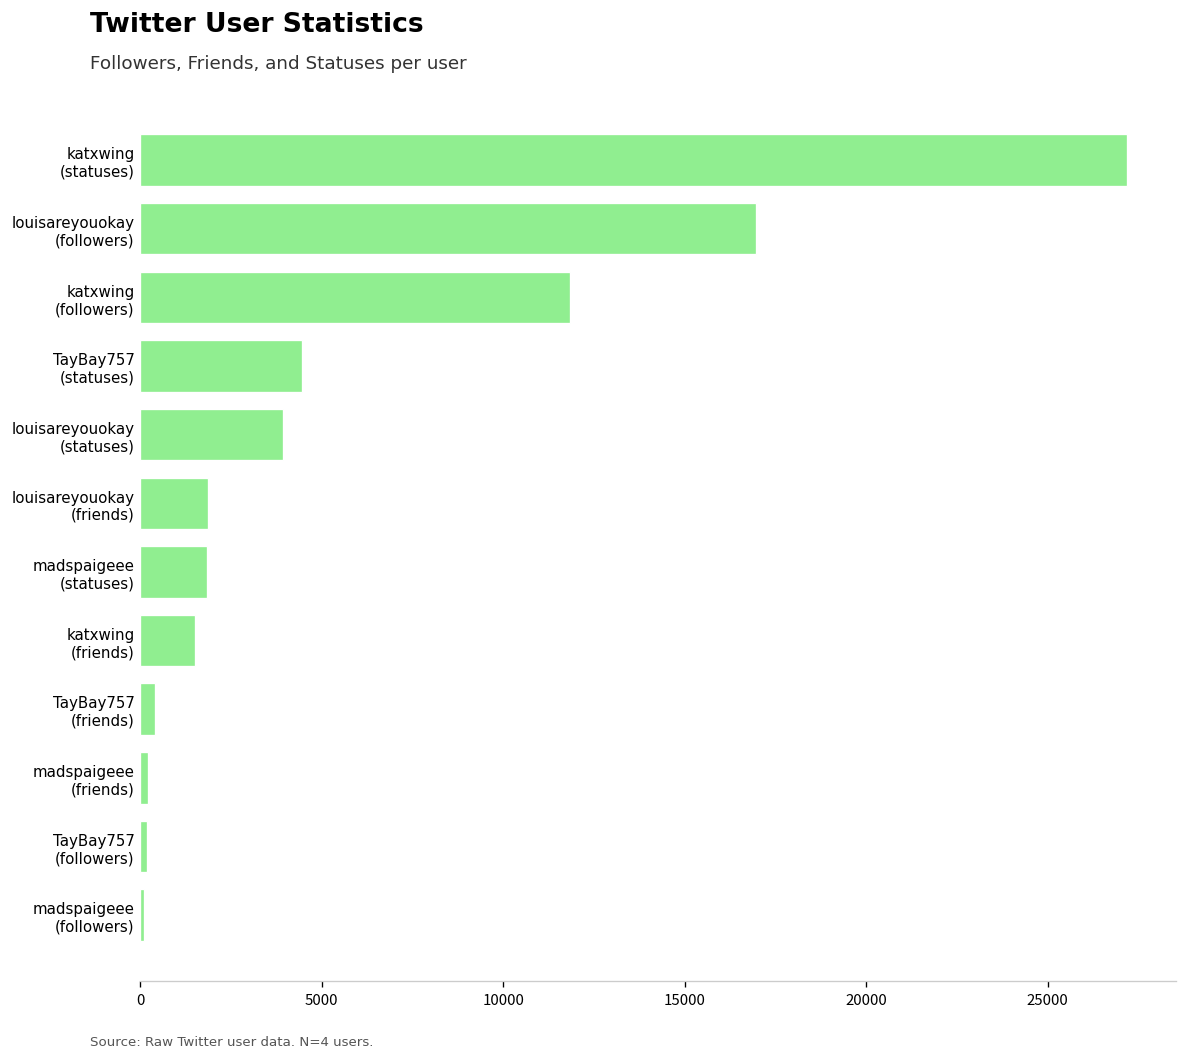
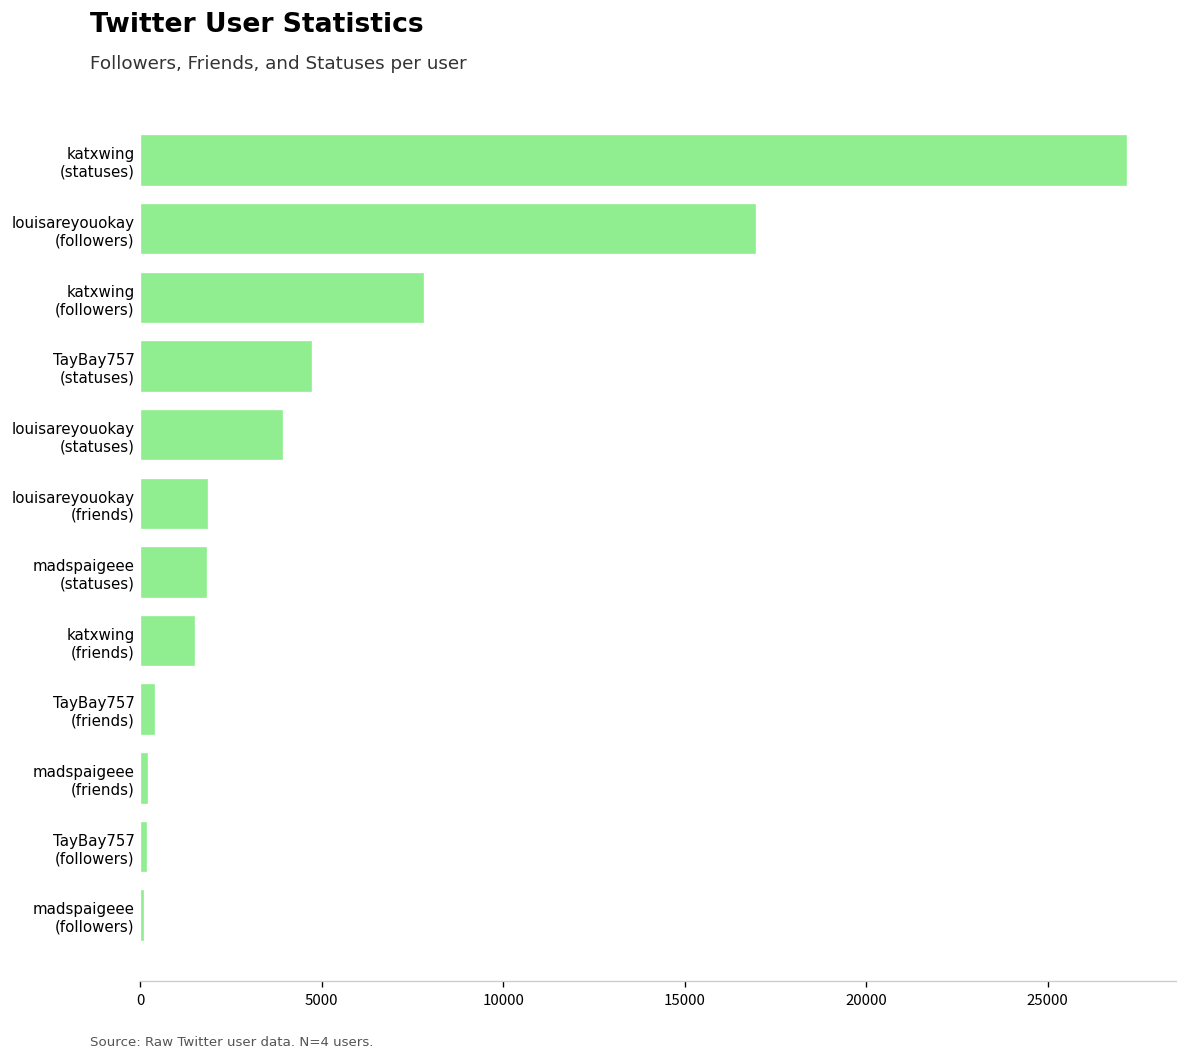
katxwing (followers): 11800 -> 7800
TayBay757 (statuses): 4500 -> 4700
